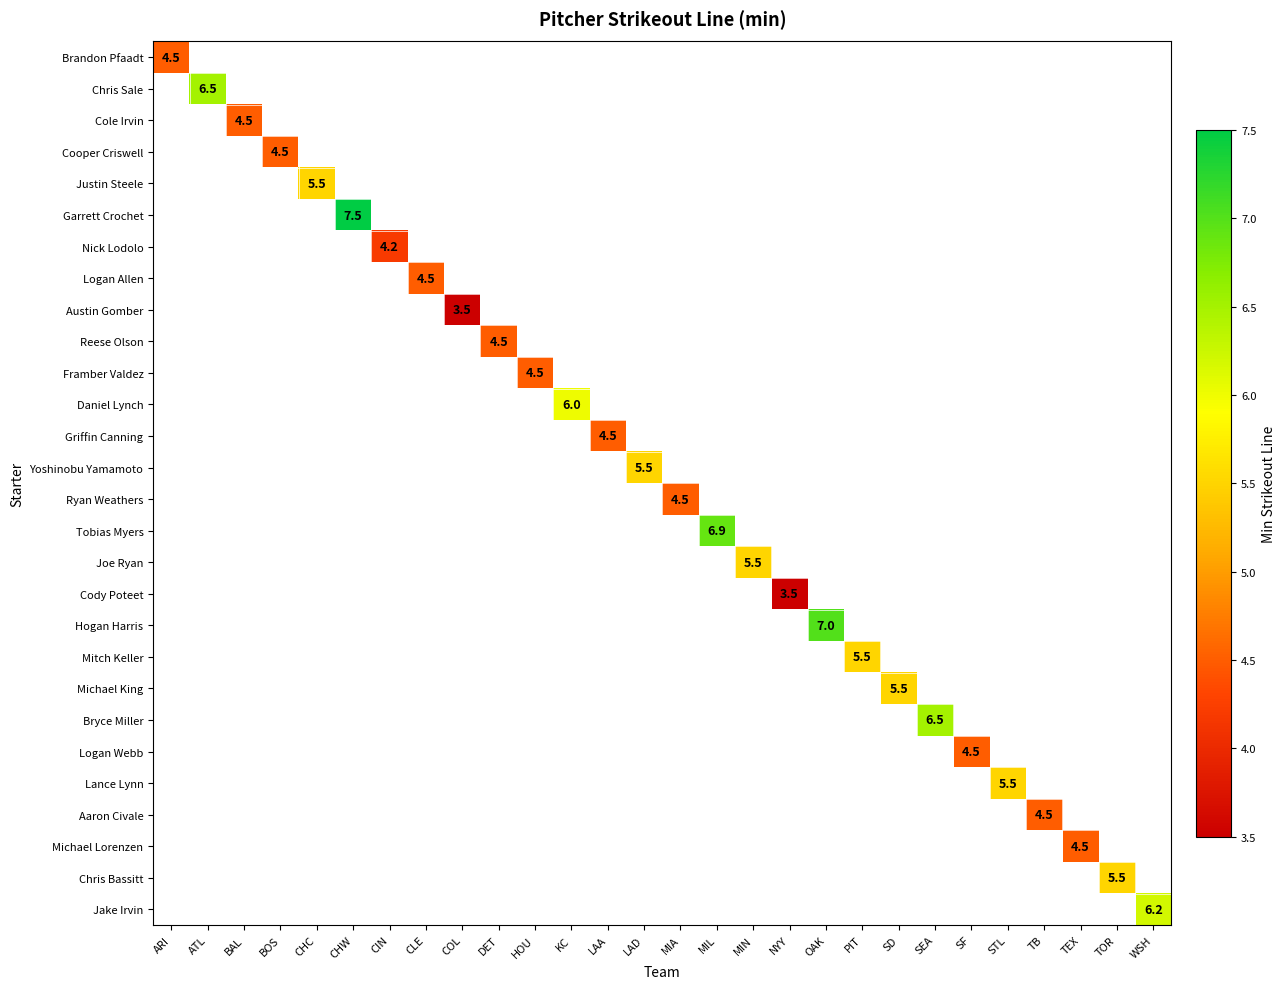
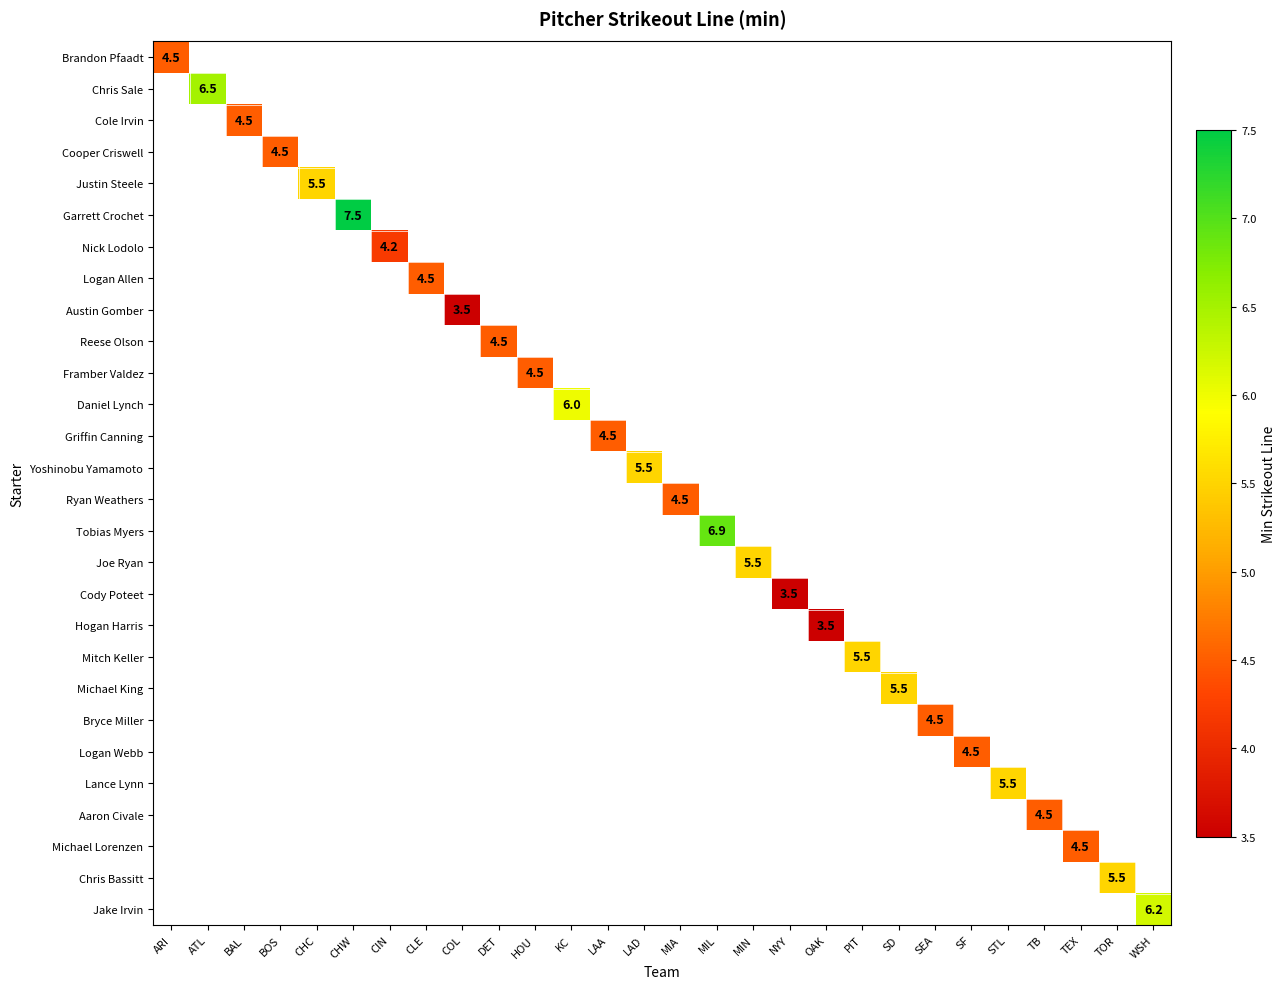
Hogan Harris, OAK: 7.0 -> 3.5
Bryce Miller, SEA: 6.5 -> 4.5
